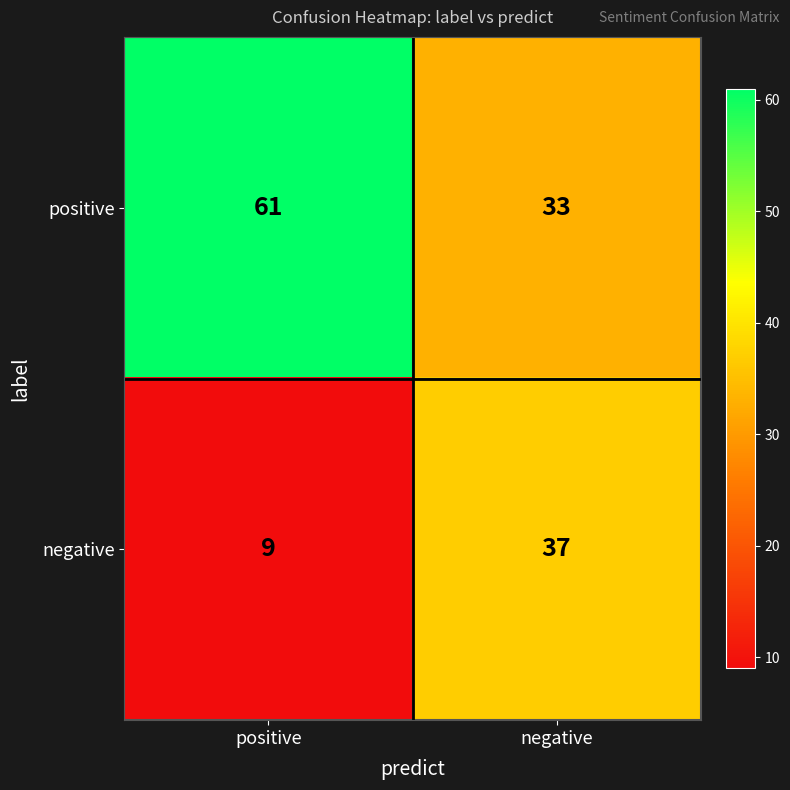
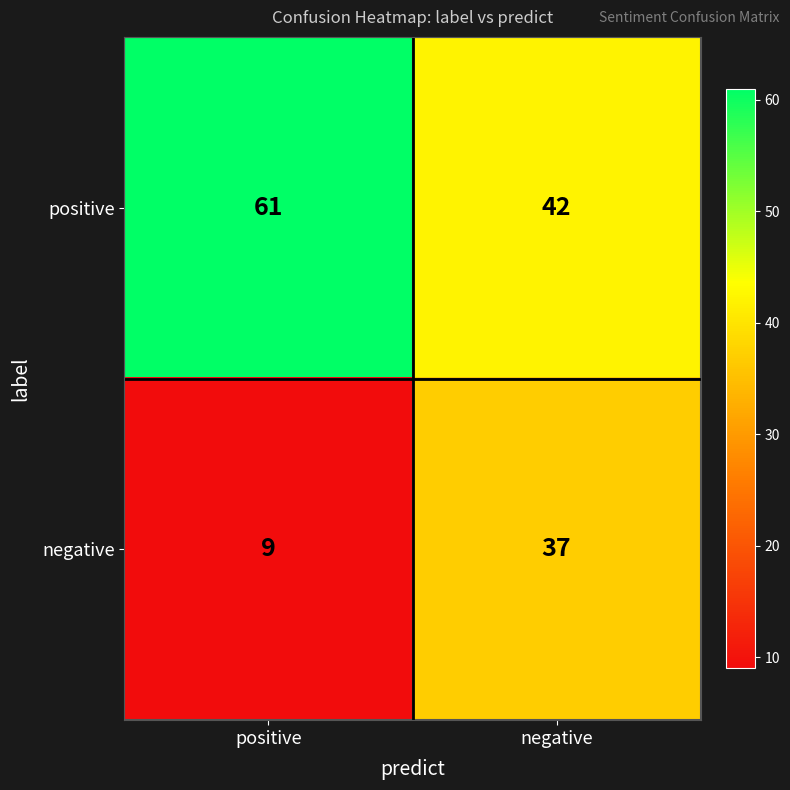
positive, negative: 33 -> 42
